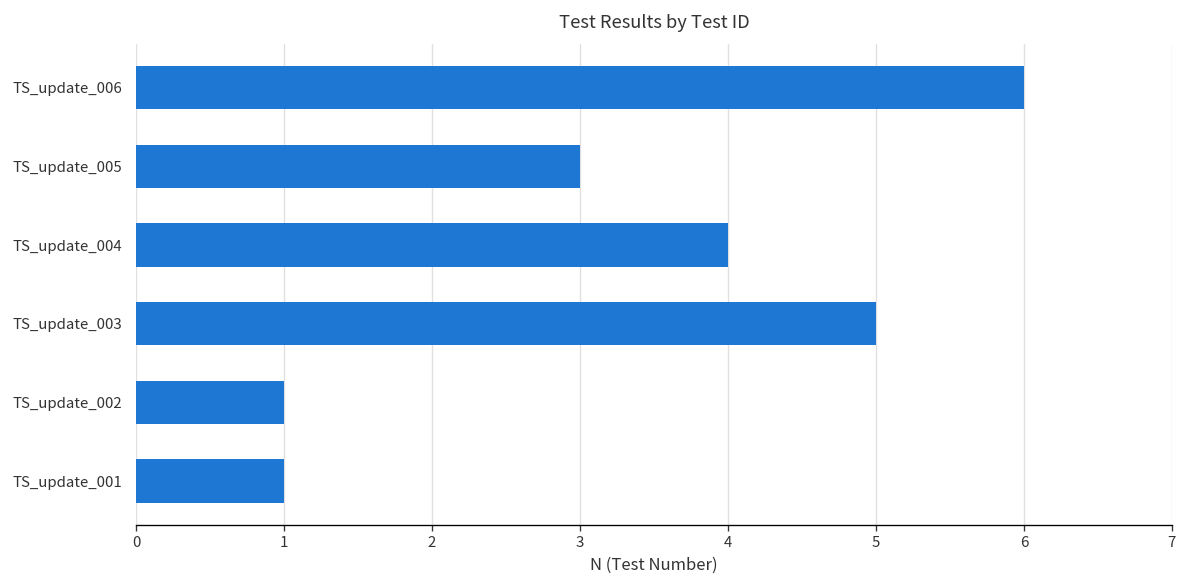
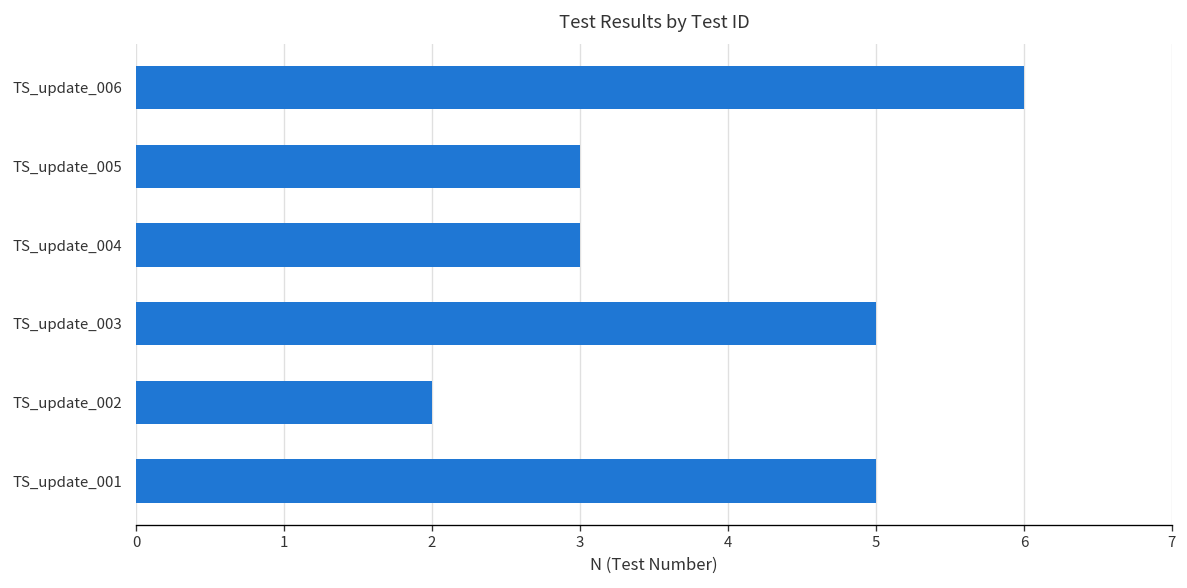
TS_update_004: 4 -> 3
TS_update_002: 1 -> 2
TS_update_001: 1 -> 5
